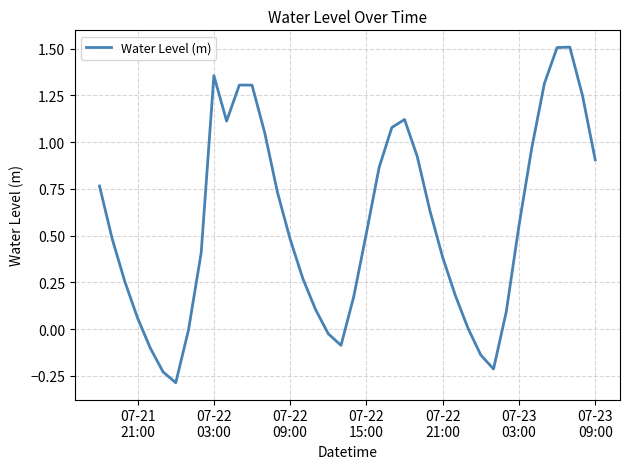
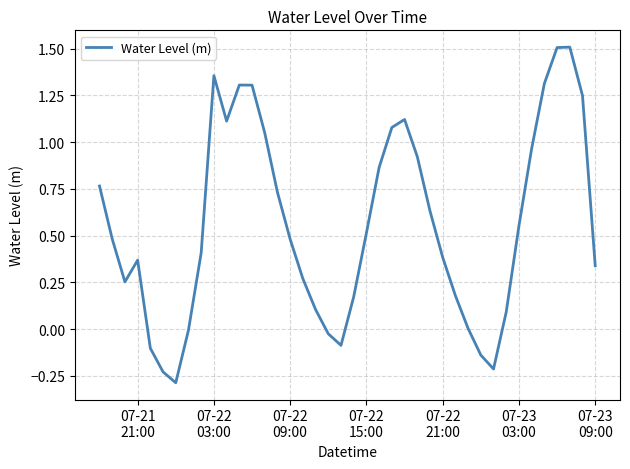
07-21 21:00: 0.06 -> 0.37
07-23 09:00: 0.91 -> 0.34
